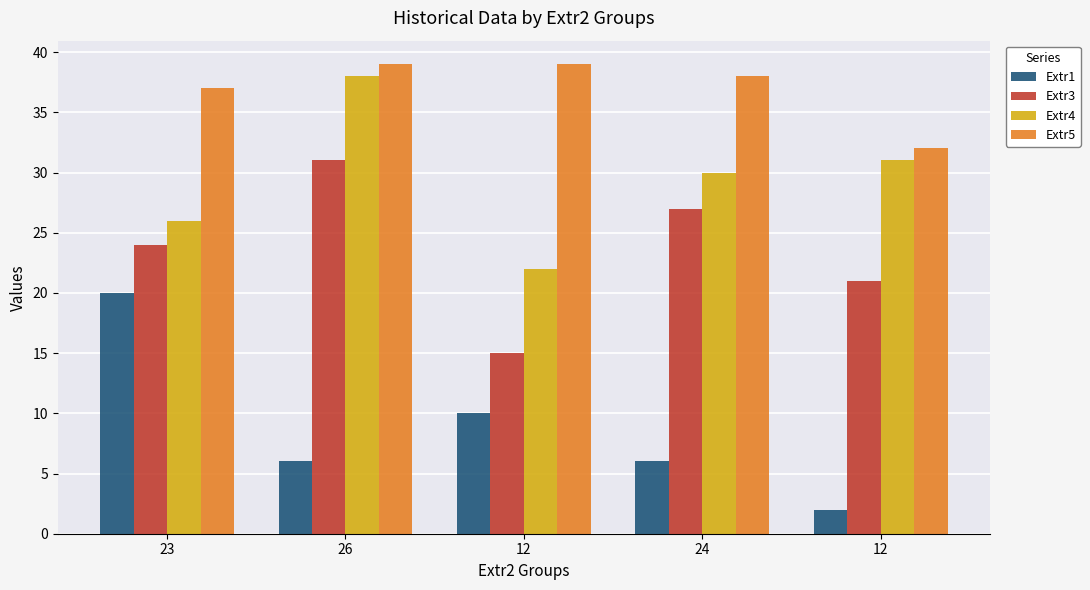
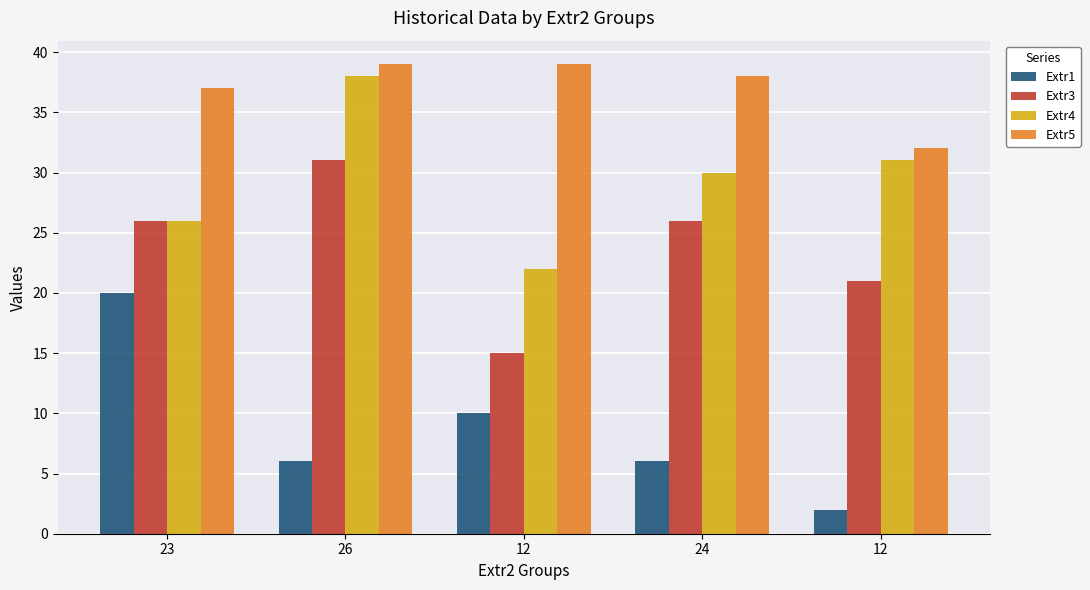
Extr3, 23: 24 -> 26
Extr3, 24: 27 -> 26
